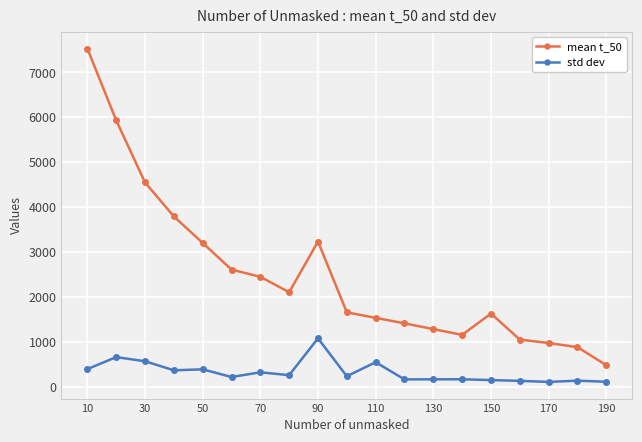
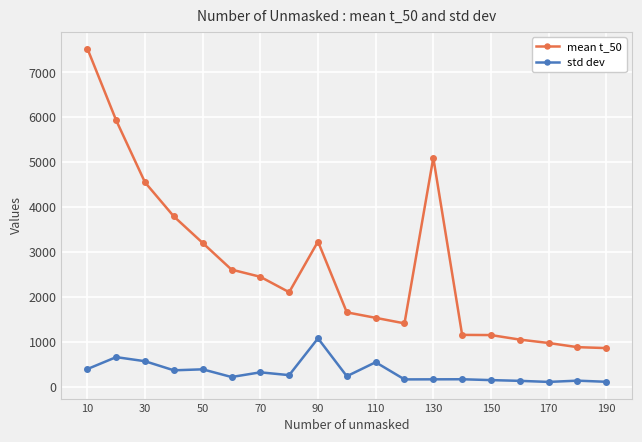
mean t_50, 130: 1300 -> 5100
mean t_50, 150: 1600 -> 1200
mean t_50, 190: 500 -> 900
